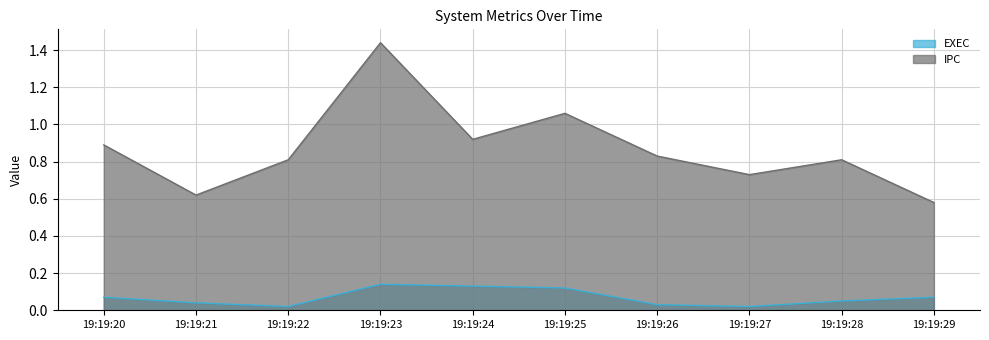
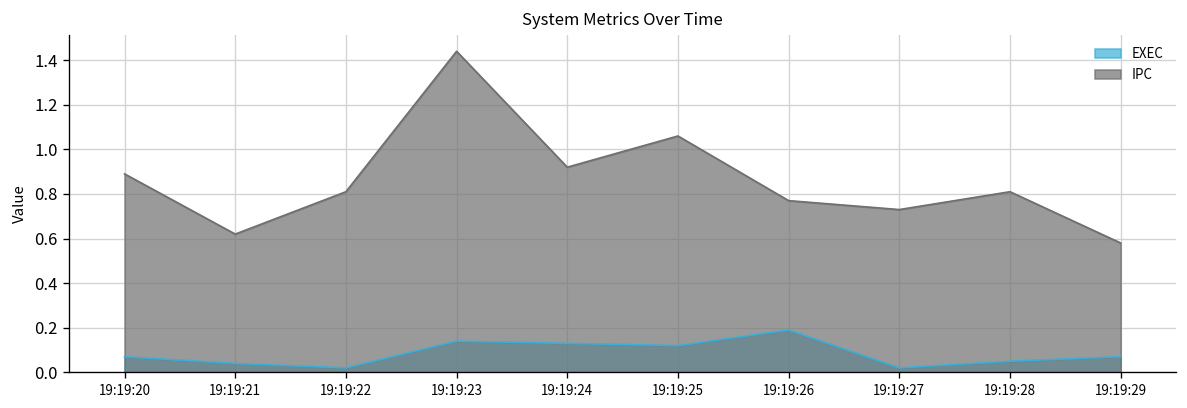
EXEC, 19:19:26: 0.03 -> 0.19
IPC, 19:19:26: 0.83 -> 0.77
